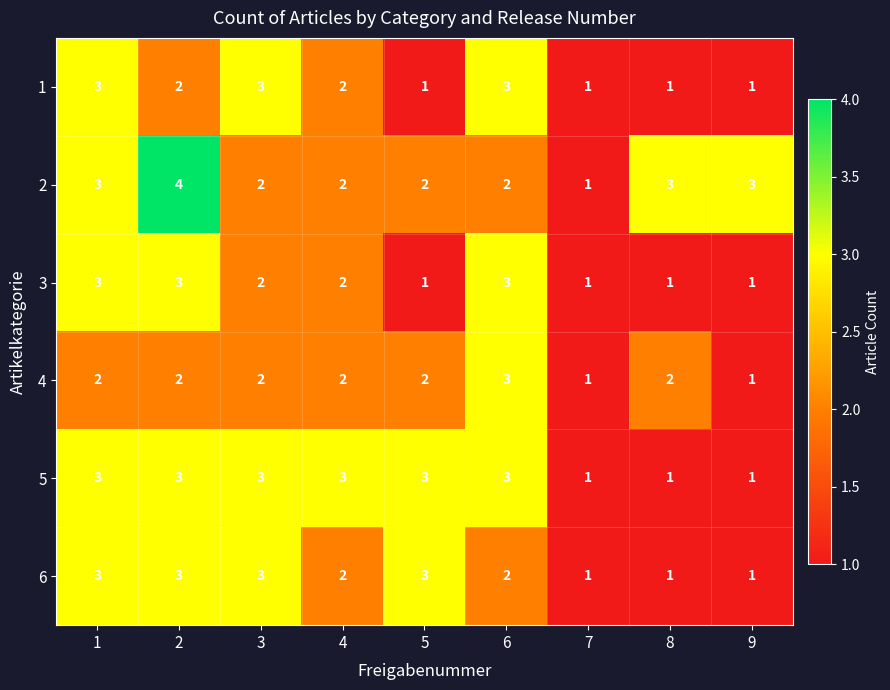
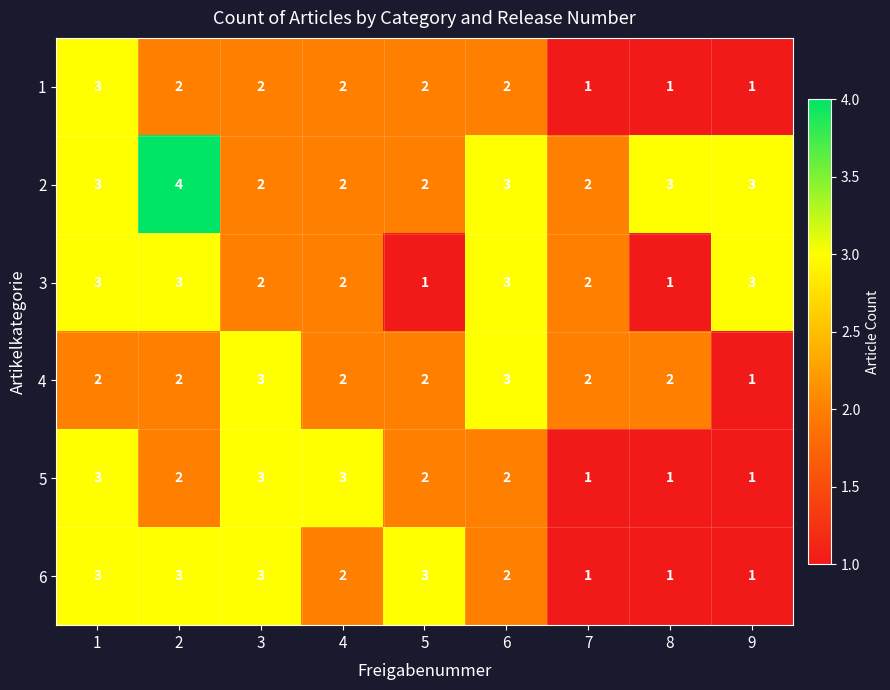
1, 3: 3 -> 2
1, 5: 1 -> 2
1, 6: 3 -> 2
2, 6: 2 -> 3
2, 7: 1 -> 2
3, 7: 1 -> 2
3, 9: 1 -> 3
4, 3: 2 -> 3
4, 7: 1 -> 2
5, 2: 3 -> 2
5, 5: 3 -> 2
5, 6: 3 -> 2
